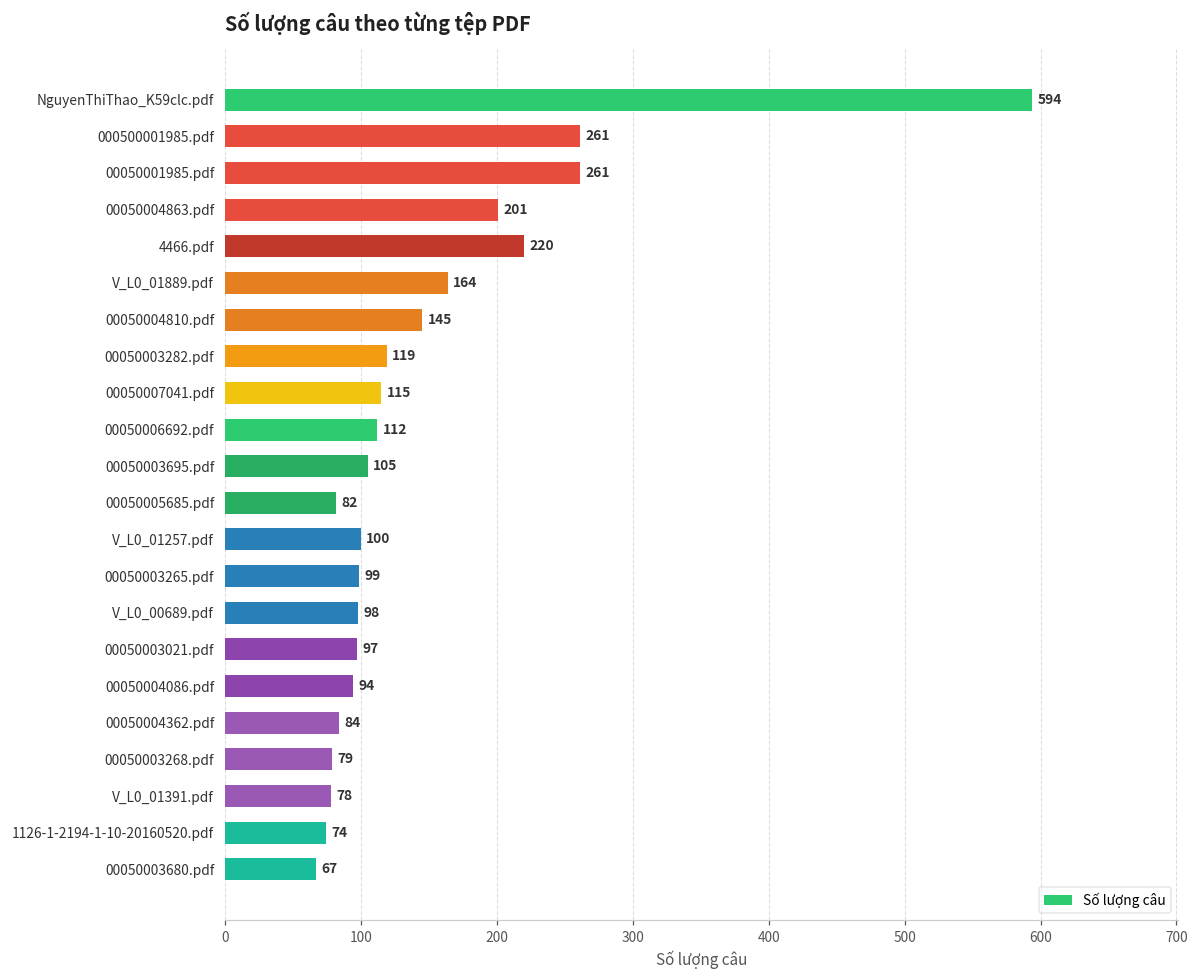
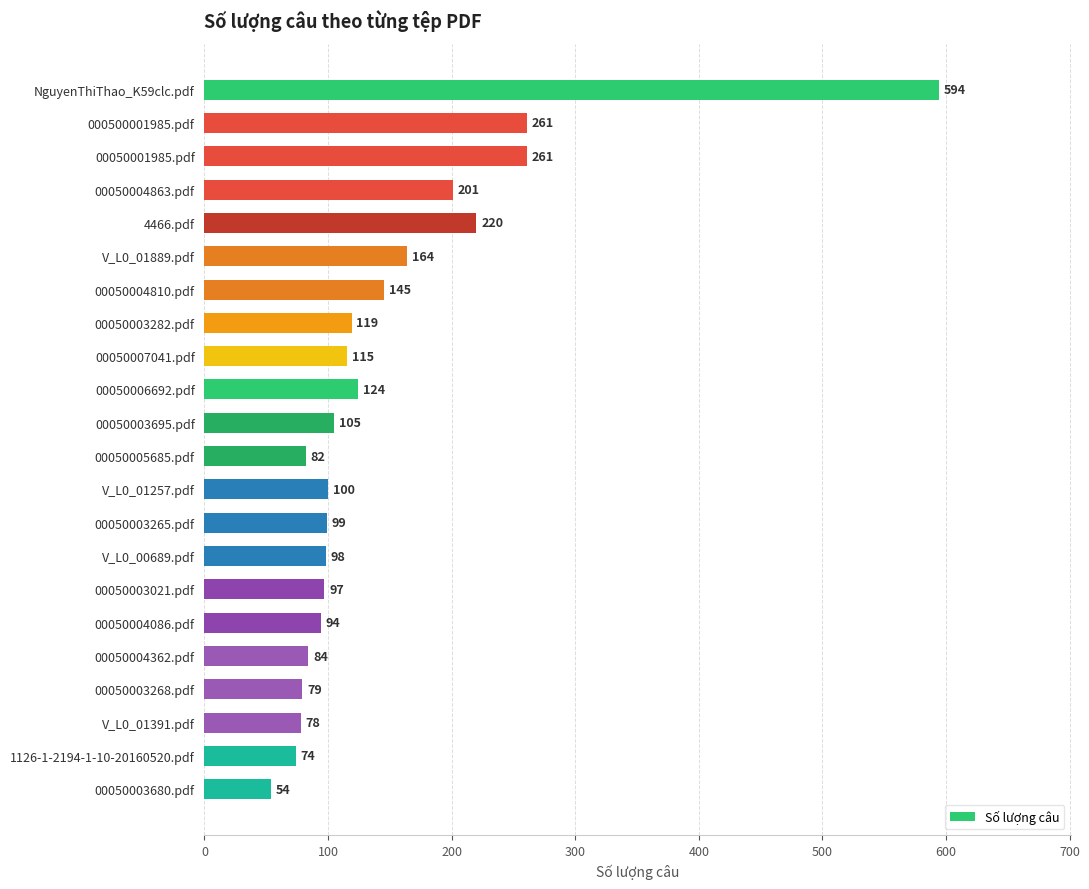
00050006692.pdf: 112 -> 124
00050003680.pdf: 67 -> 54
